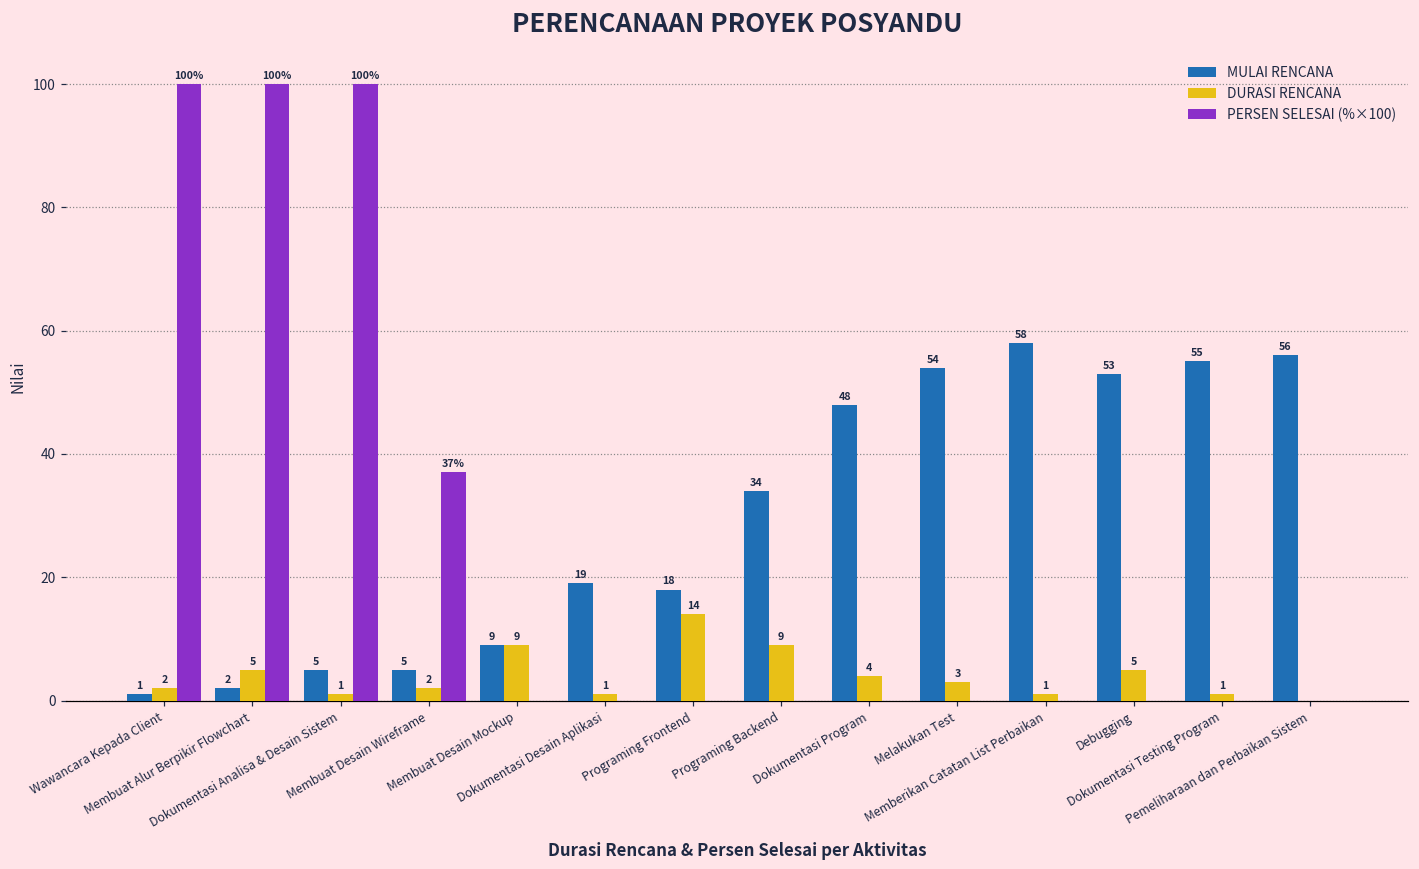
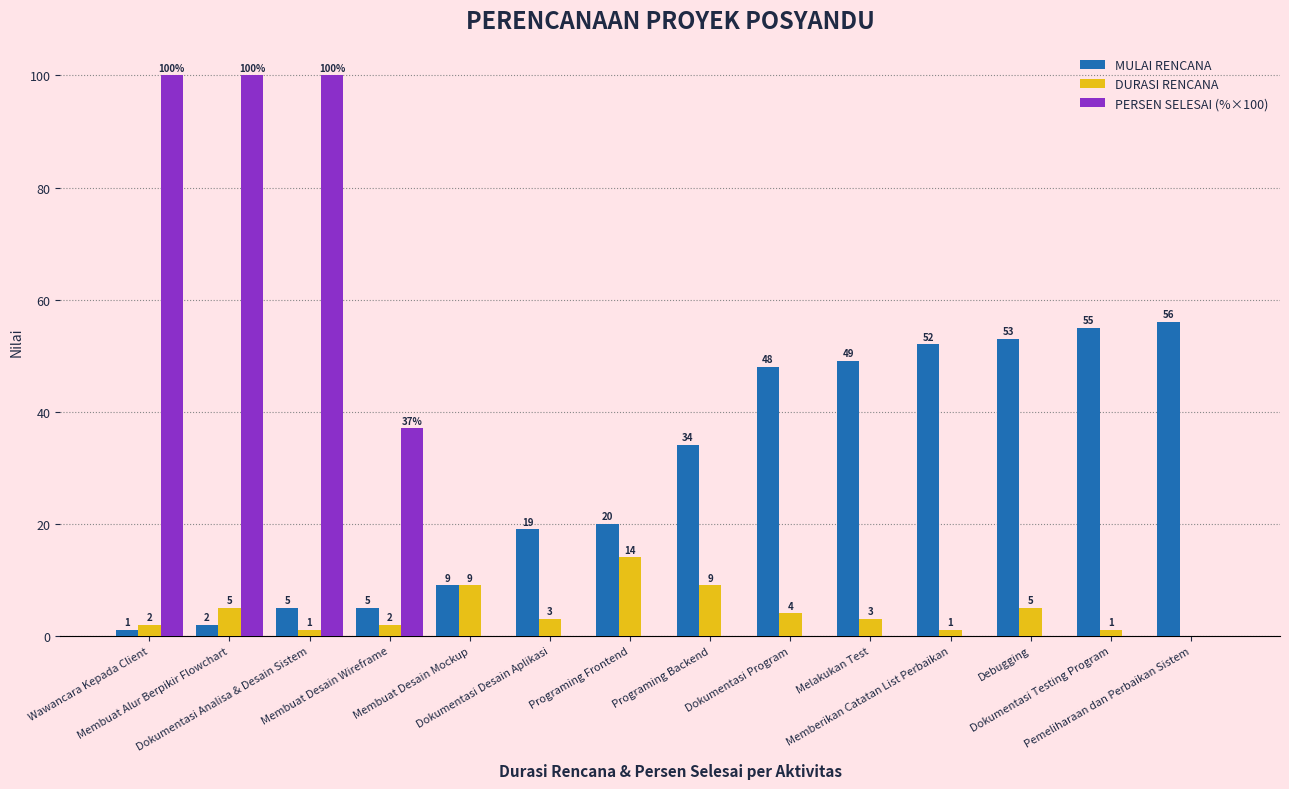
DURASI RENCANA, Dokumentasi Desain Aplikasi: 1 -> 3
MULAI RENCANA, Programing Frontend: 18 -> 20
MULAI RENCANA, Melakukan Test: 54 -> 49
MULAI RENCANA, Memberikan Catatan List Perbaikan: 58 -> 52
